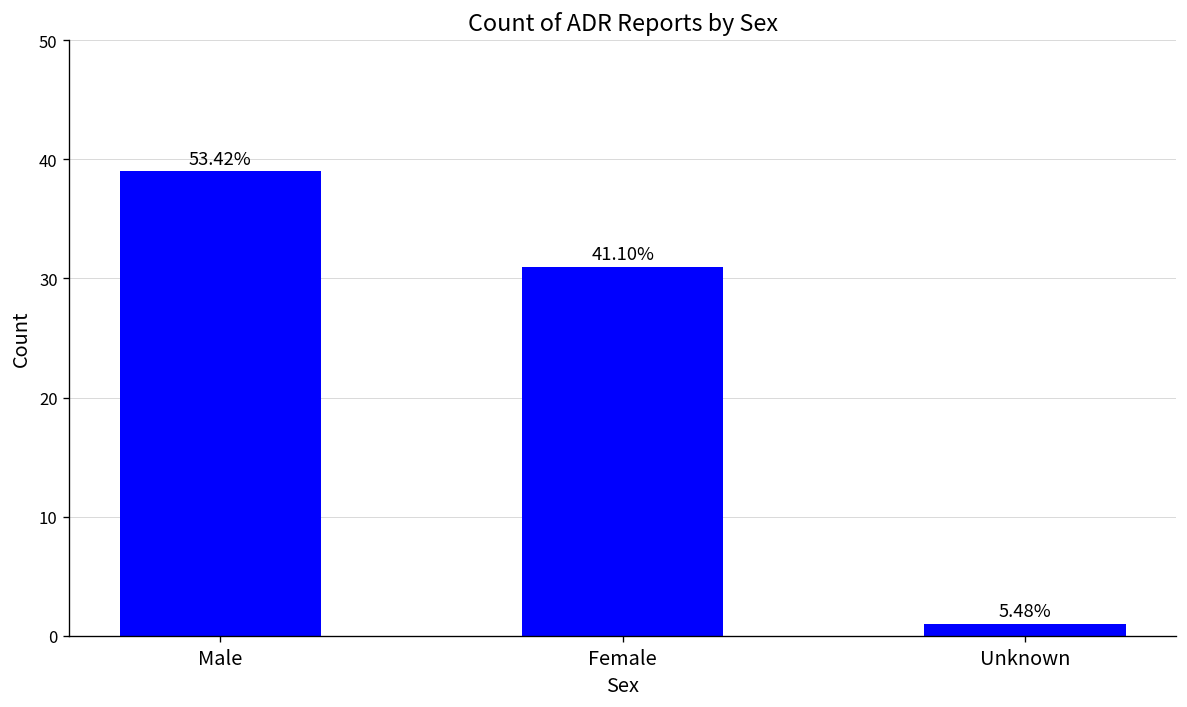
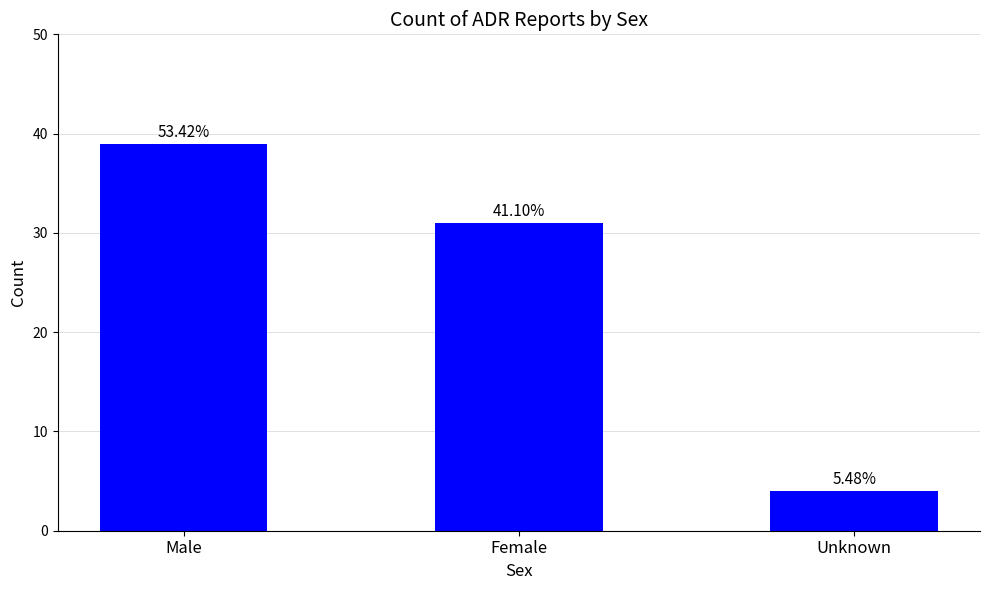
Unknown: 1 -> 4
